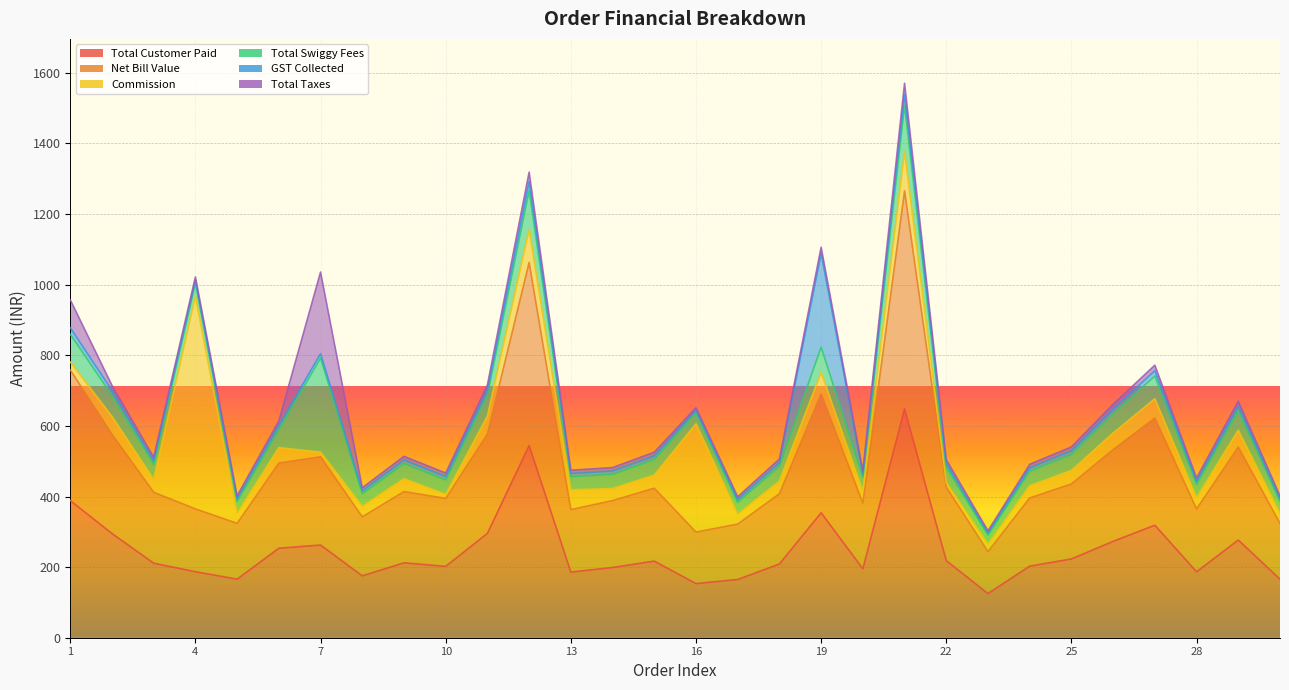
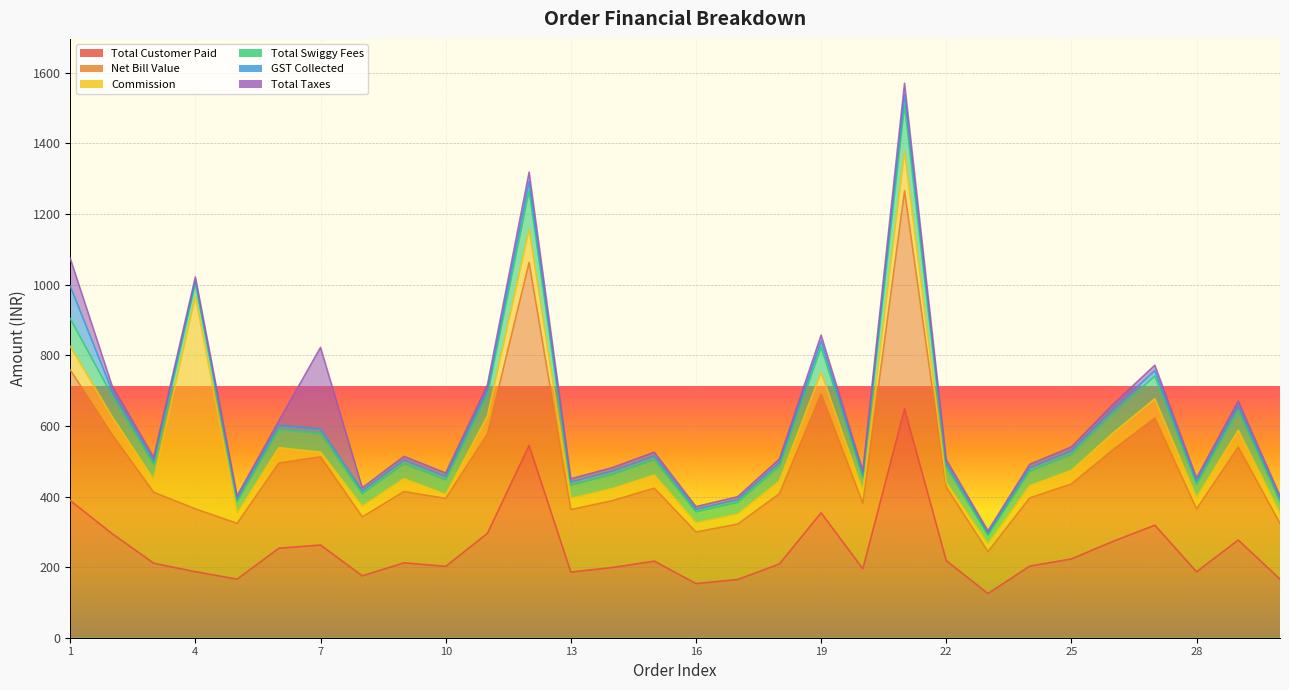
Commission, 1: 20 -> 70
GST Collected, 1: 20 -> 90
Total Swiggy Fees, 7: 270 -> 50
Commission, 13: 60 -> 30
Commission, 16: 310 -> 30
GST Collected, 19: 270 -> 20
